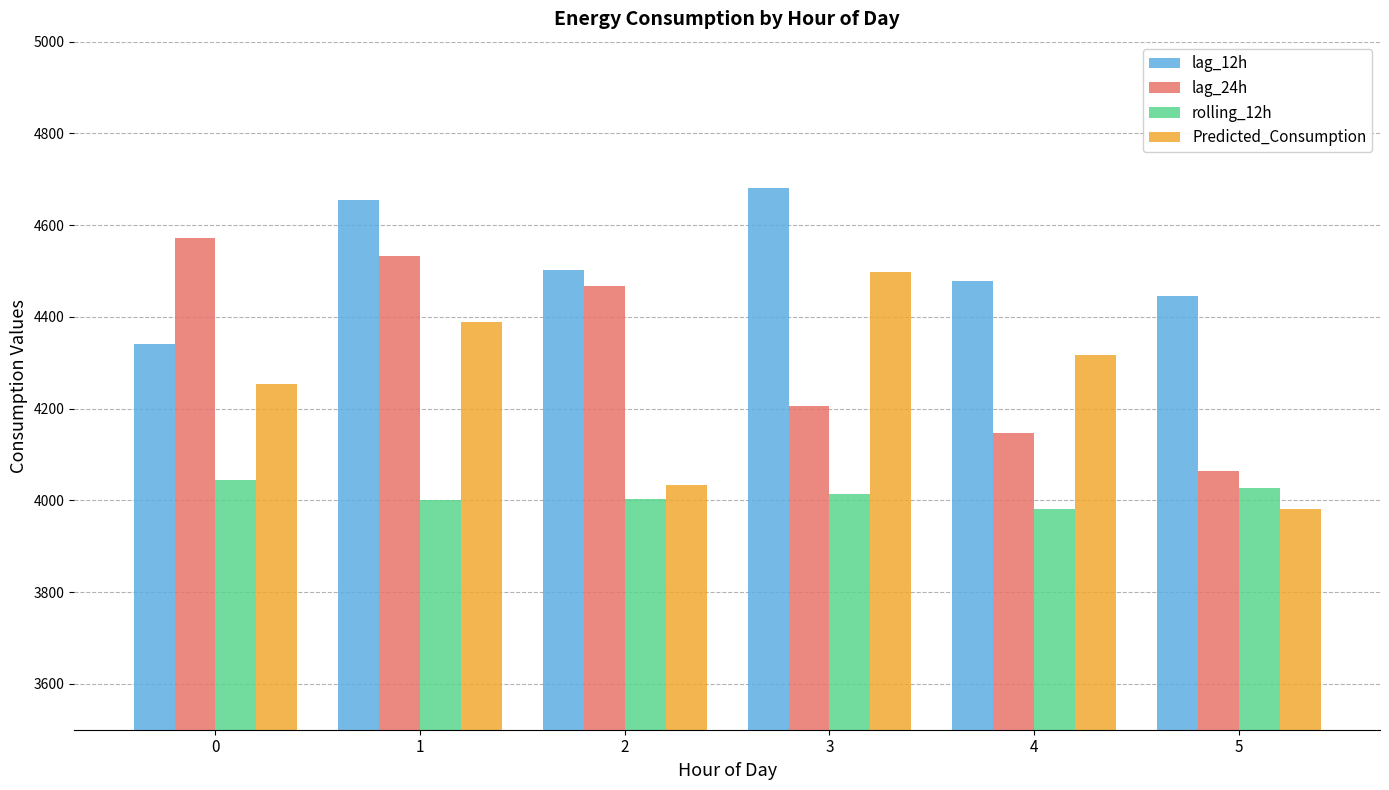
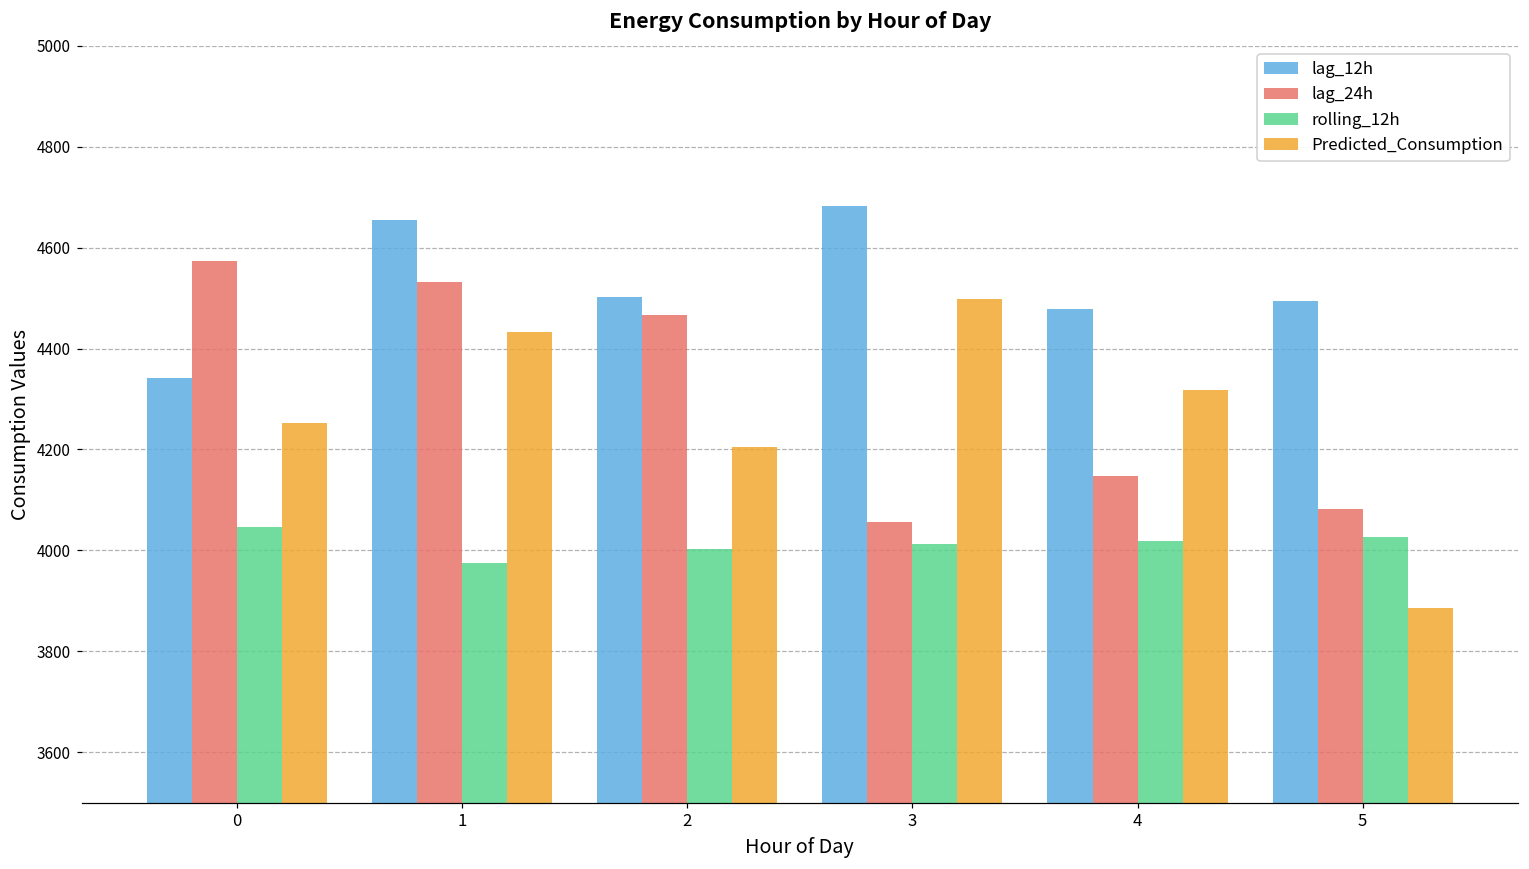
rolling_12h, 1: 4000 -> 3970
Predicted_Consumption, 1: 4390 -> 4430
Predicted_Consumption, 2: 4030 -> 4200
lag_24h, 3: 4210 -> 4060
rolling_12h, 4: 3980 -> 4020
lag_12h, 5: 4450 -> 4490
lag_24h, 5: 4060 -> 4080
Predicted_Consumption, 5: 3980 -> 3890
